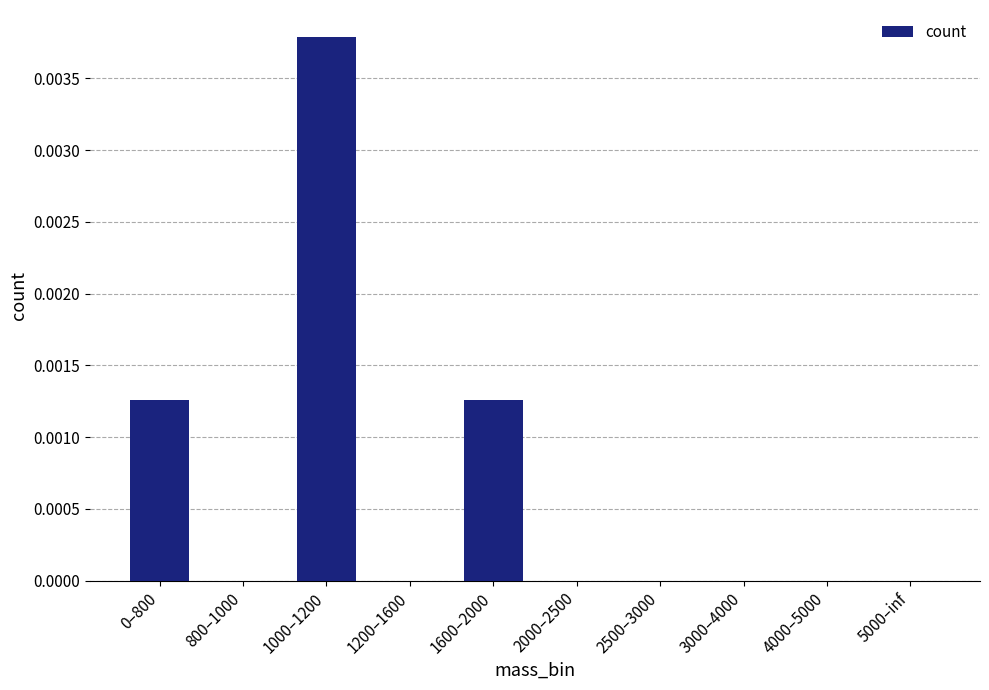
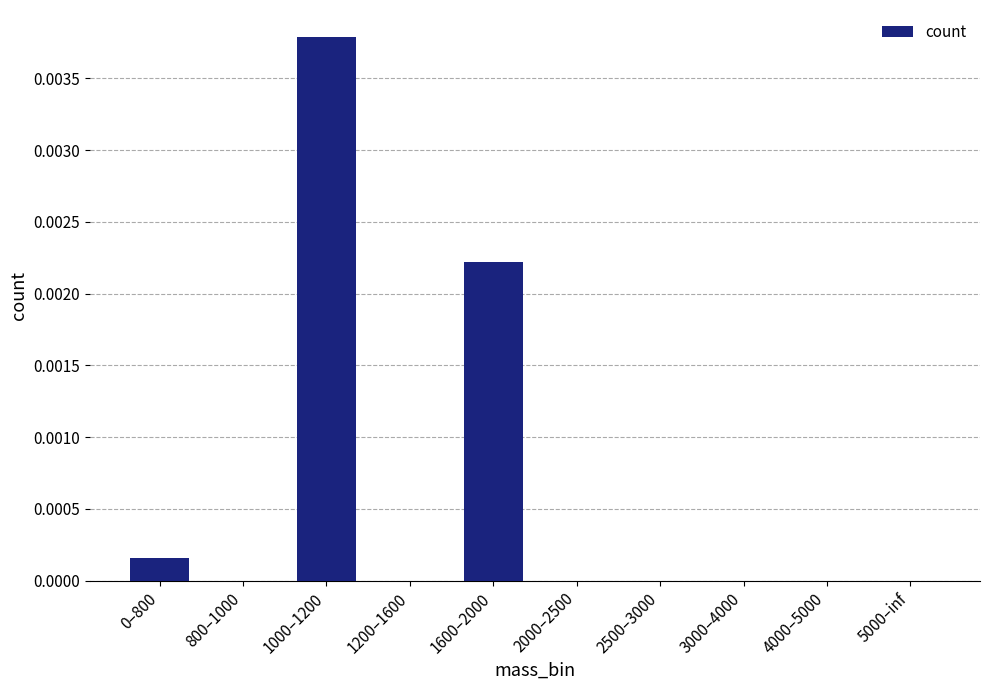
0–800: 0.00126 -> 0.00016
1600–2000: 0.00126 -> 0.00222
